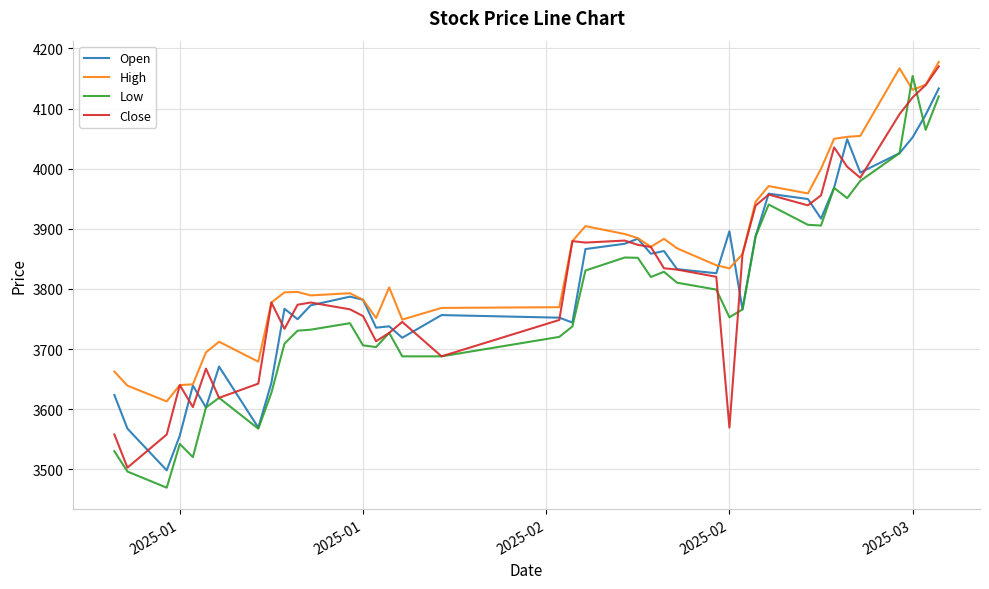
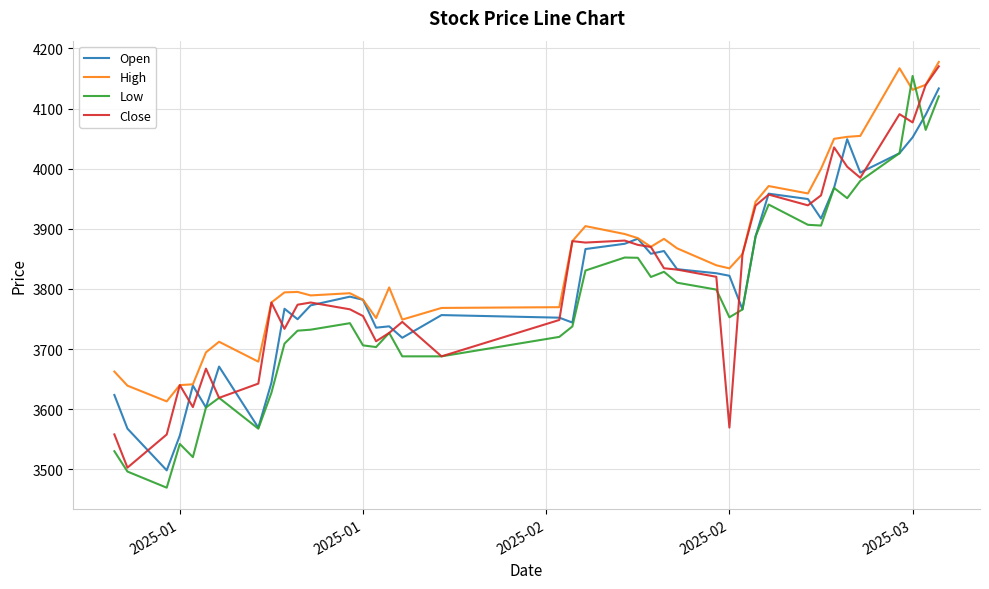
Open, 2025-02: 3900 -> 3820
Close, 2025-03: 4120 -> 4080
